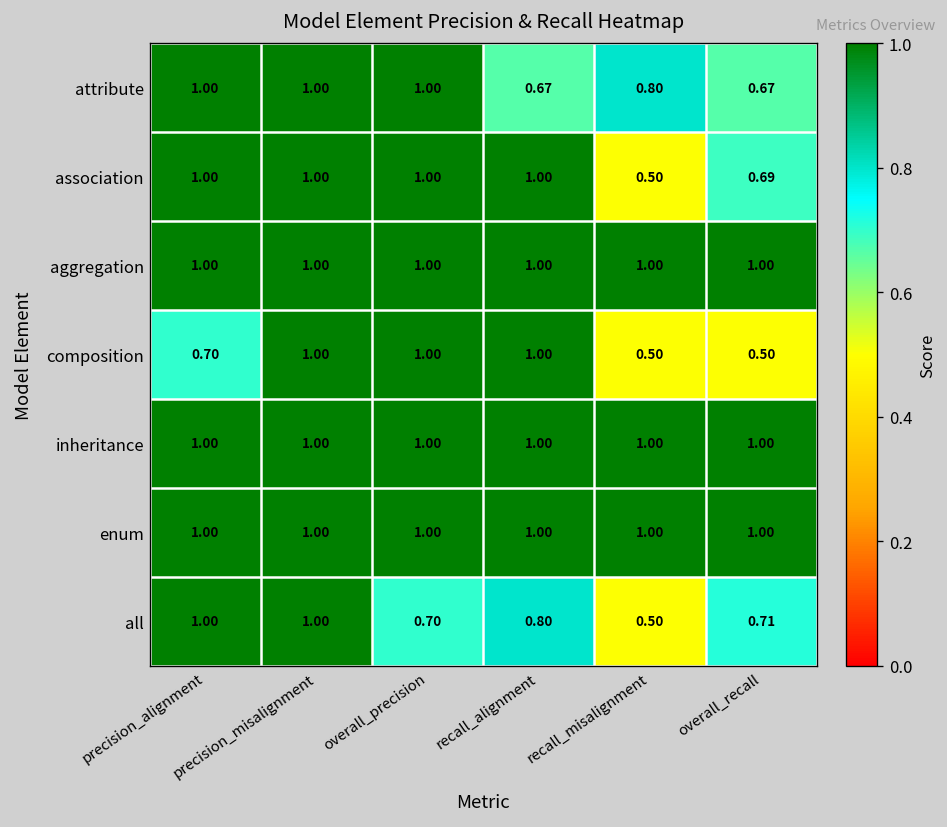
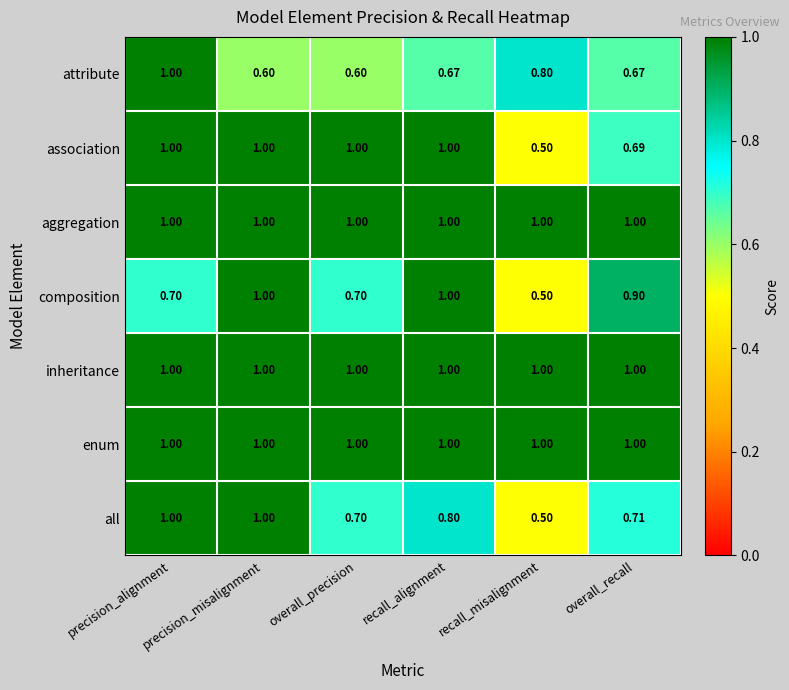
attribute, precision_misalignment: 1.00 -> 0.60
attribute, overall_precision: 1.00 -> 0.60
composition, overall_precision: 1.00 -> 0.70
composition, overall_recall: 0.50 -> 0.90
